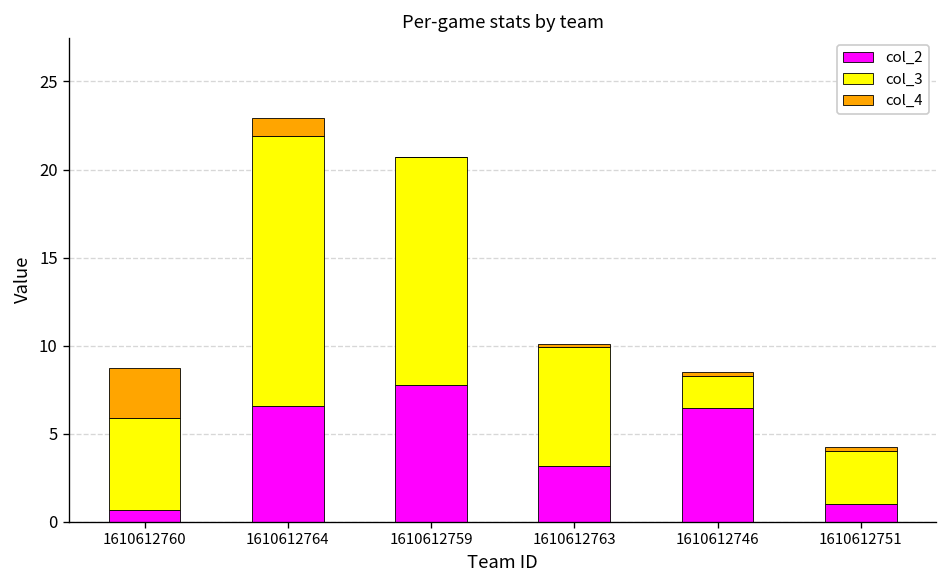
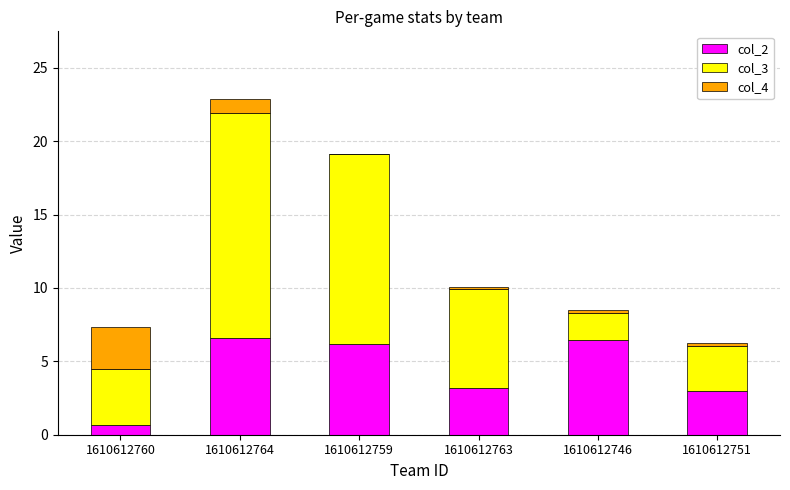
col_3, 1610612760: 5.2 -> 3.8
col_2, 1610612759: 7.7 -> 6.2
col_2, 1610612751: 1 -> 3
